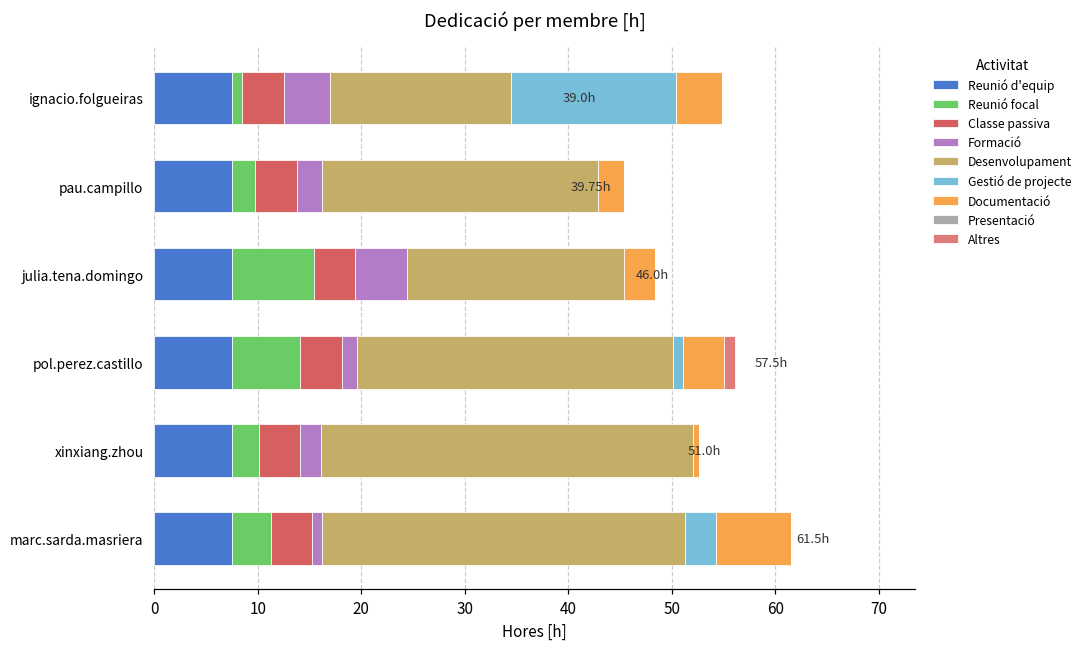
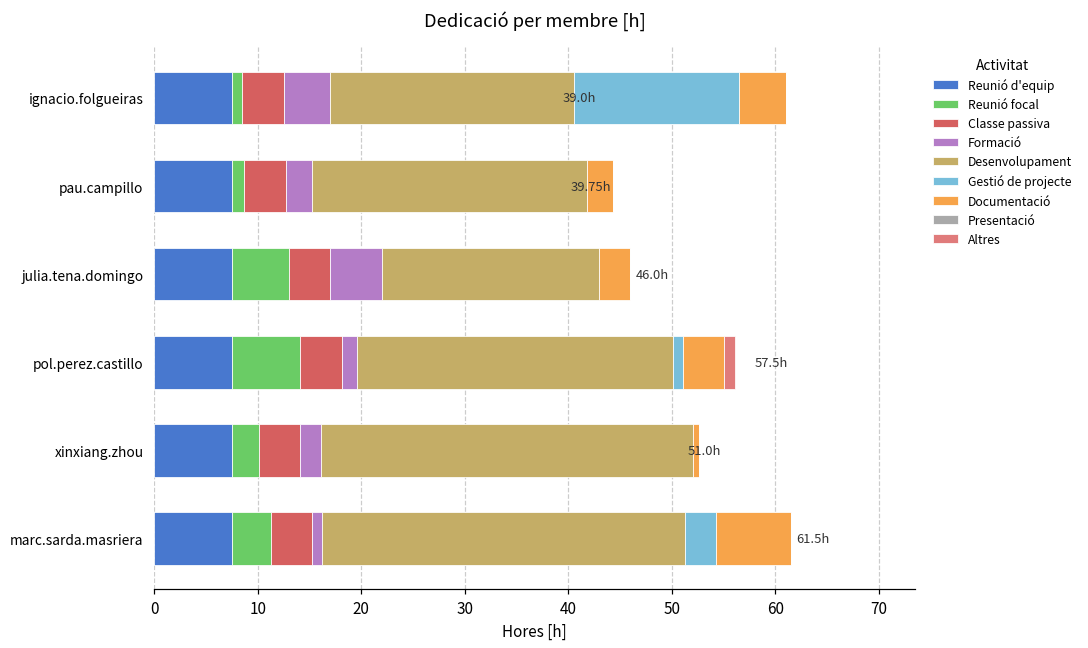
Desenvolupament, ignacio.folgueiras: 18 -> 24
Reunió focal, pau.campillo: 2 -> 1
Reunió focal, julia.tena.domingo: 8 -> 6
